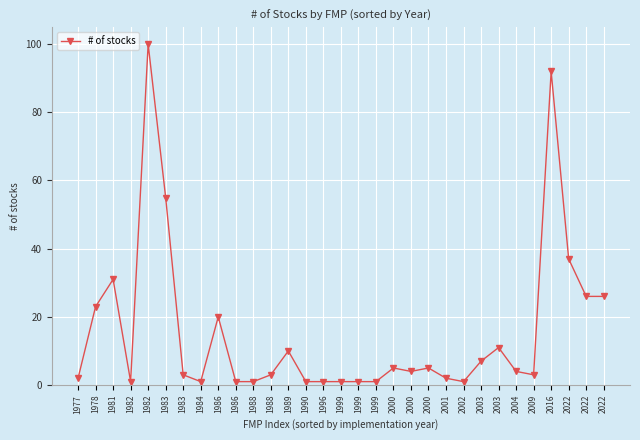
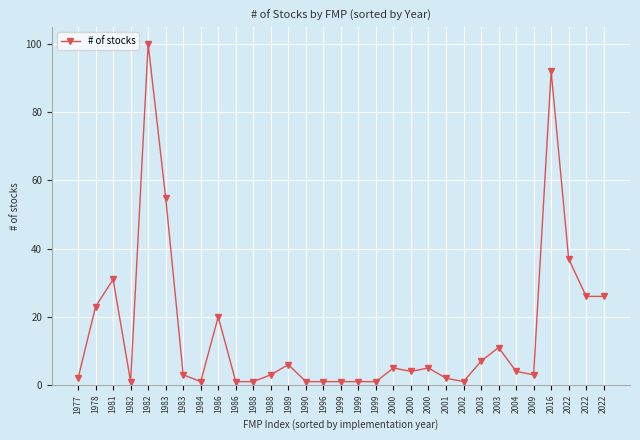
1989: 10 -> 6
